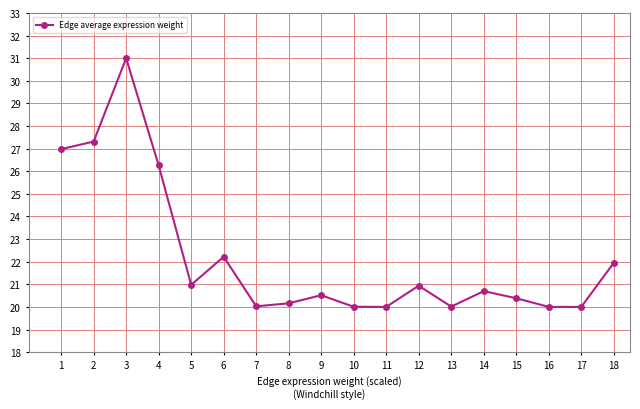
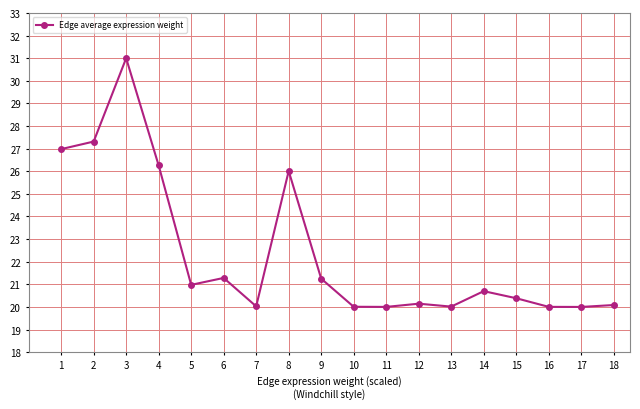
6: 22.2 -> 21.3
8: 20.2 -> 26.0
9: 20.5 -> 21.3
12: 20.9 -> 20.1
18: 22.0 -> 20.1
